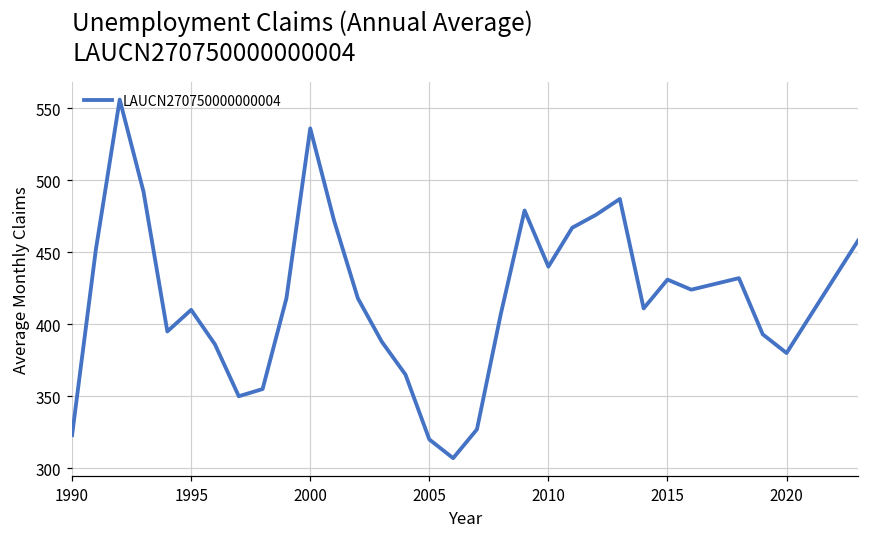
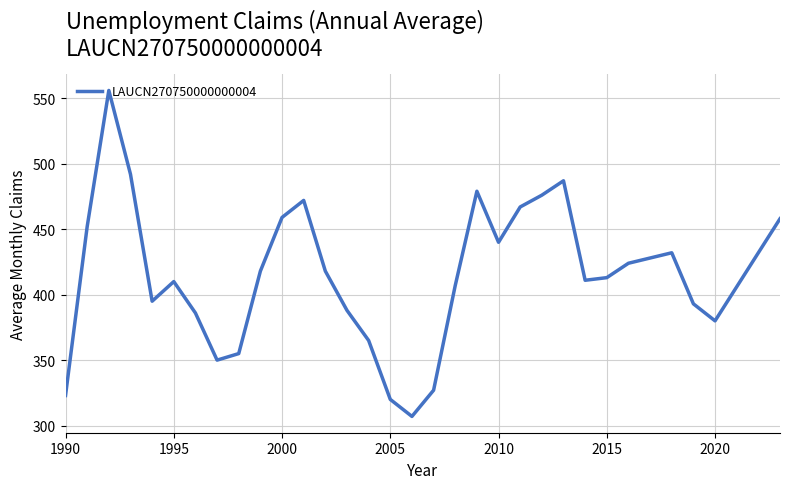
2000: 536 -> 459
2015: 431 -> 413
